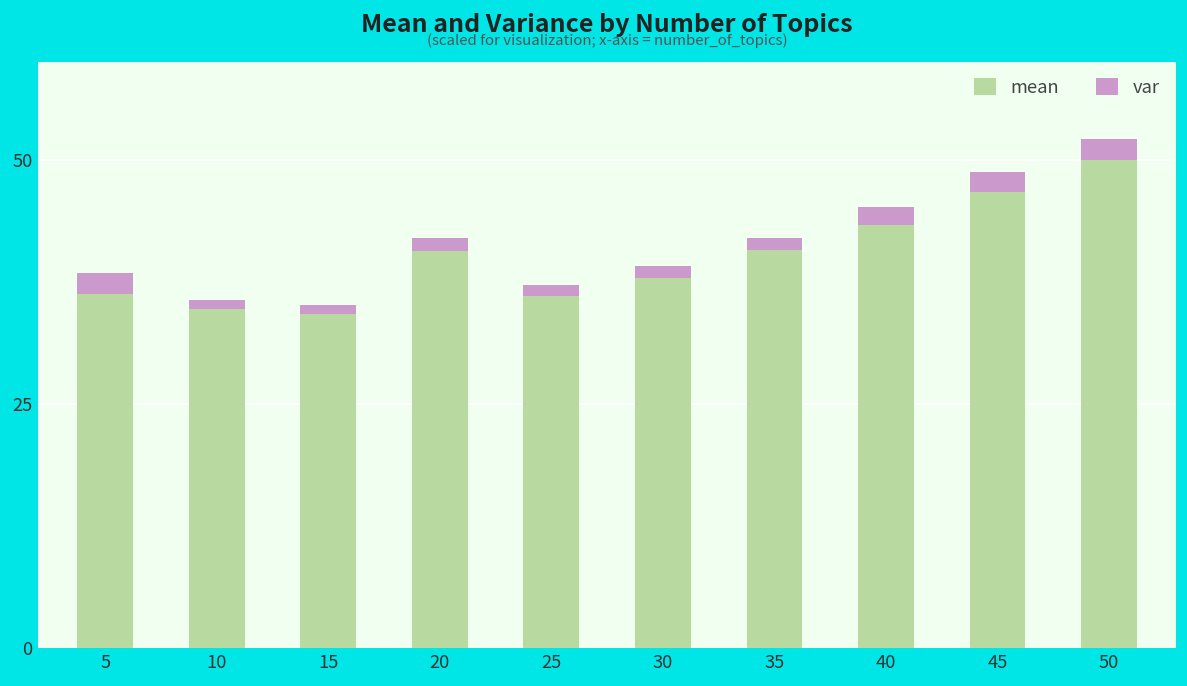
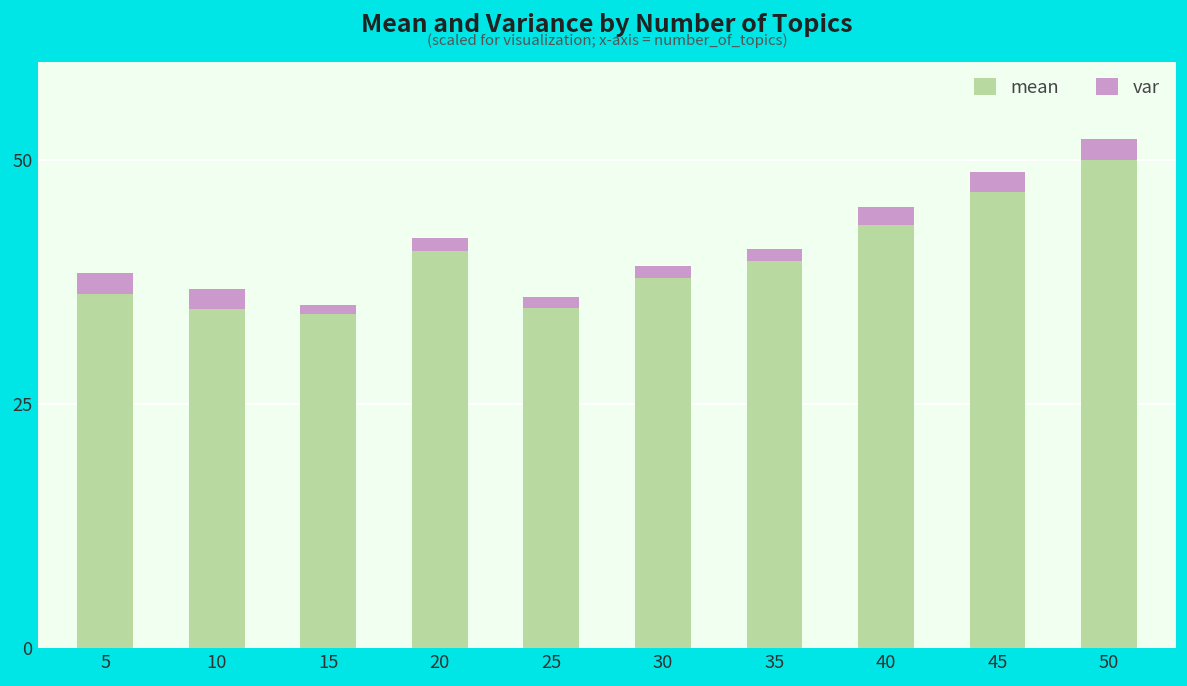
var, 10: 1 -> 2
mean, 25: 36 -> 35
mean, 35: 41 -> 40
